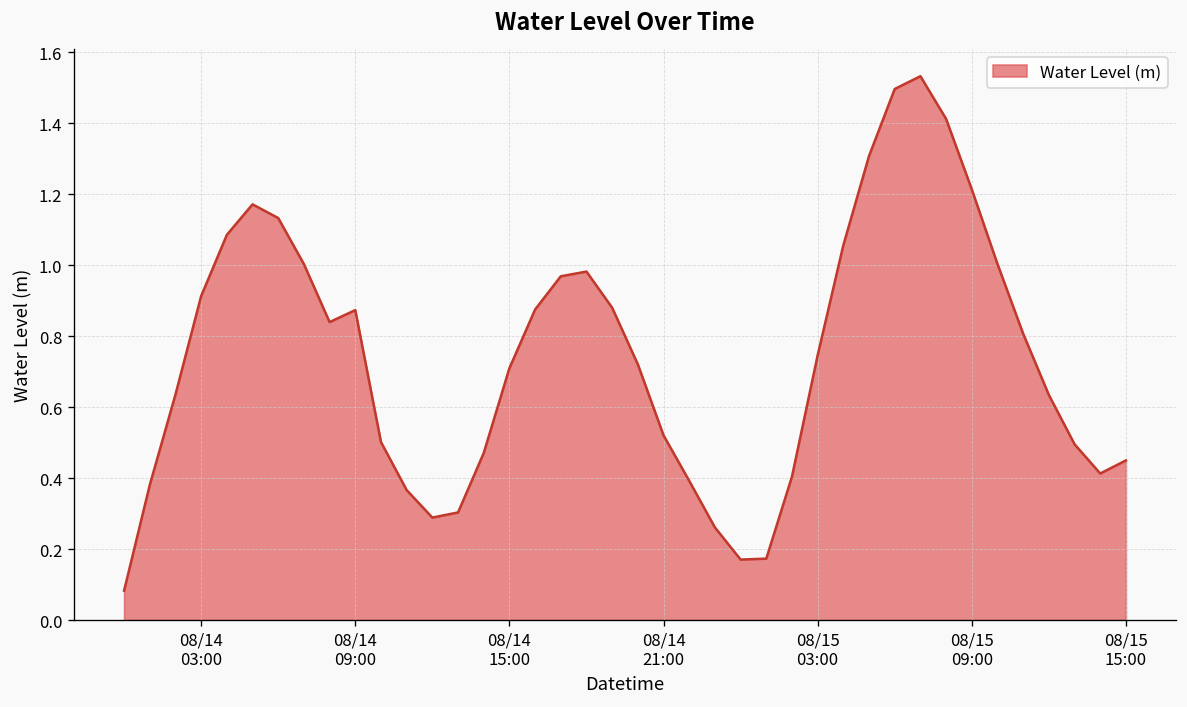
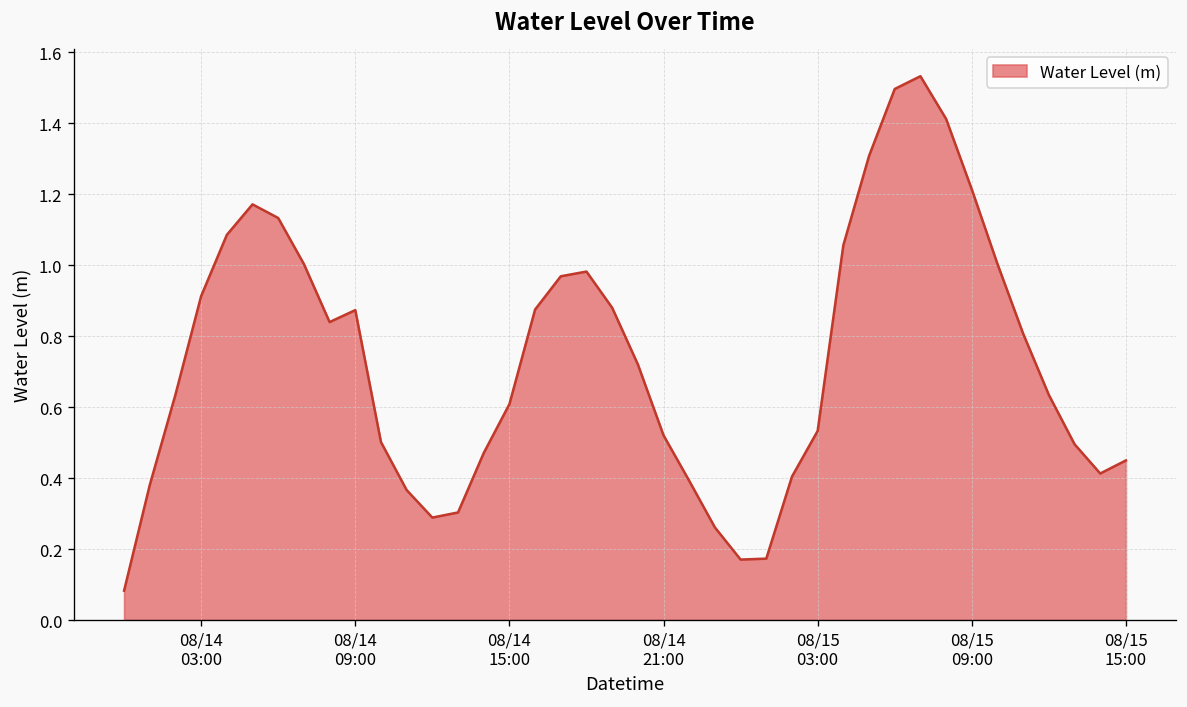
08/14 15:00: 0.71 -> 0.61
08/15 03:00: 0.75 -> 0.53
